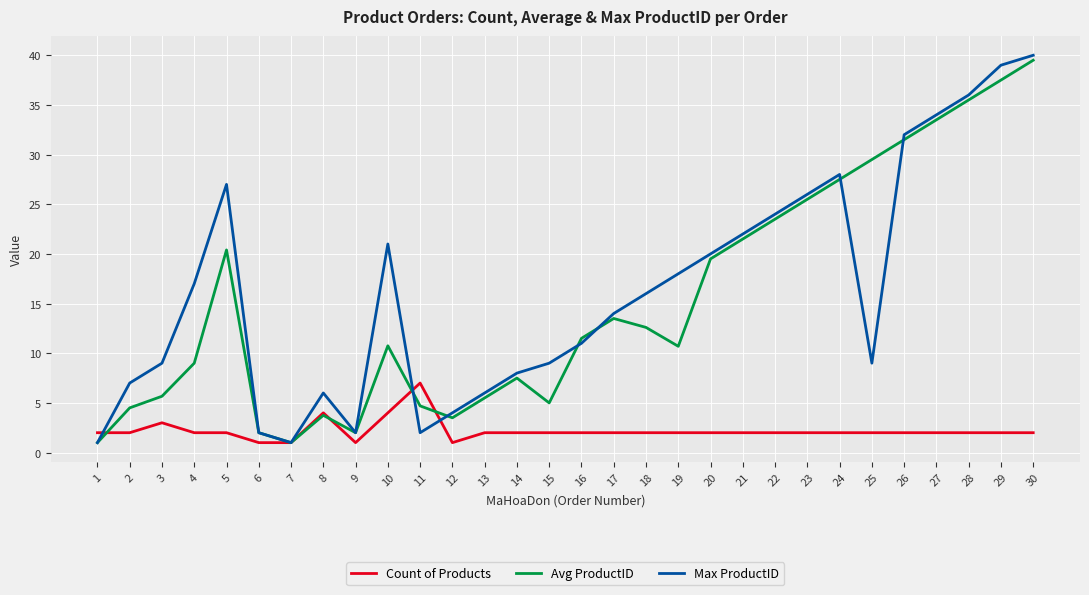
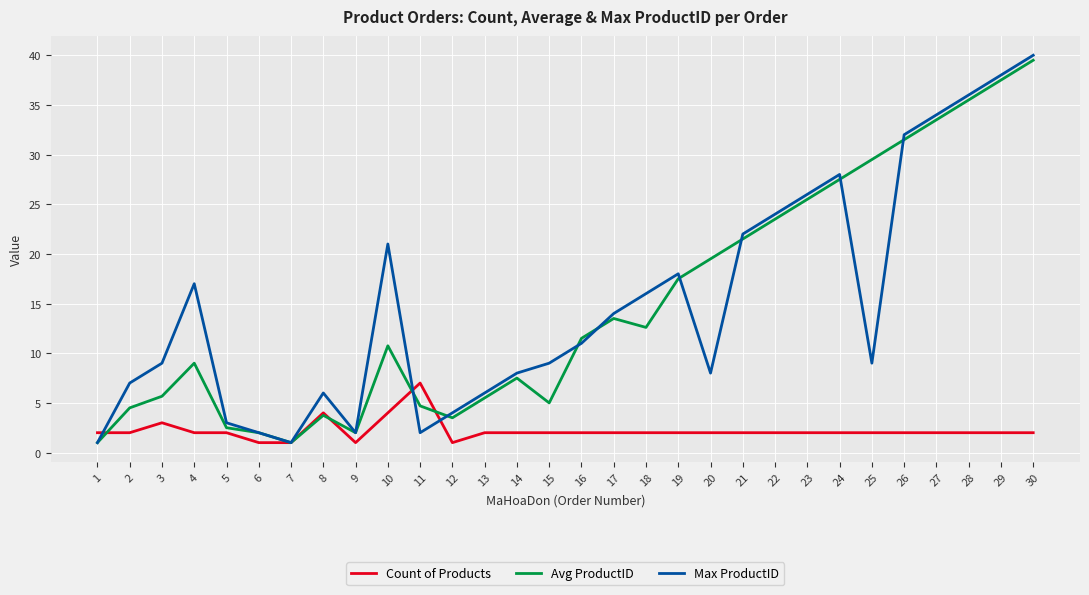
Avg ProductID, 5: 20 -> 3
Max ProductID, 5: 27 -> 3
Avg ProductID, 19: 11 -> 18
Max ProductID, 20: 20 -> 8
Max ProductID, 29: 39 -> 38
